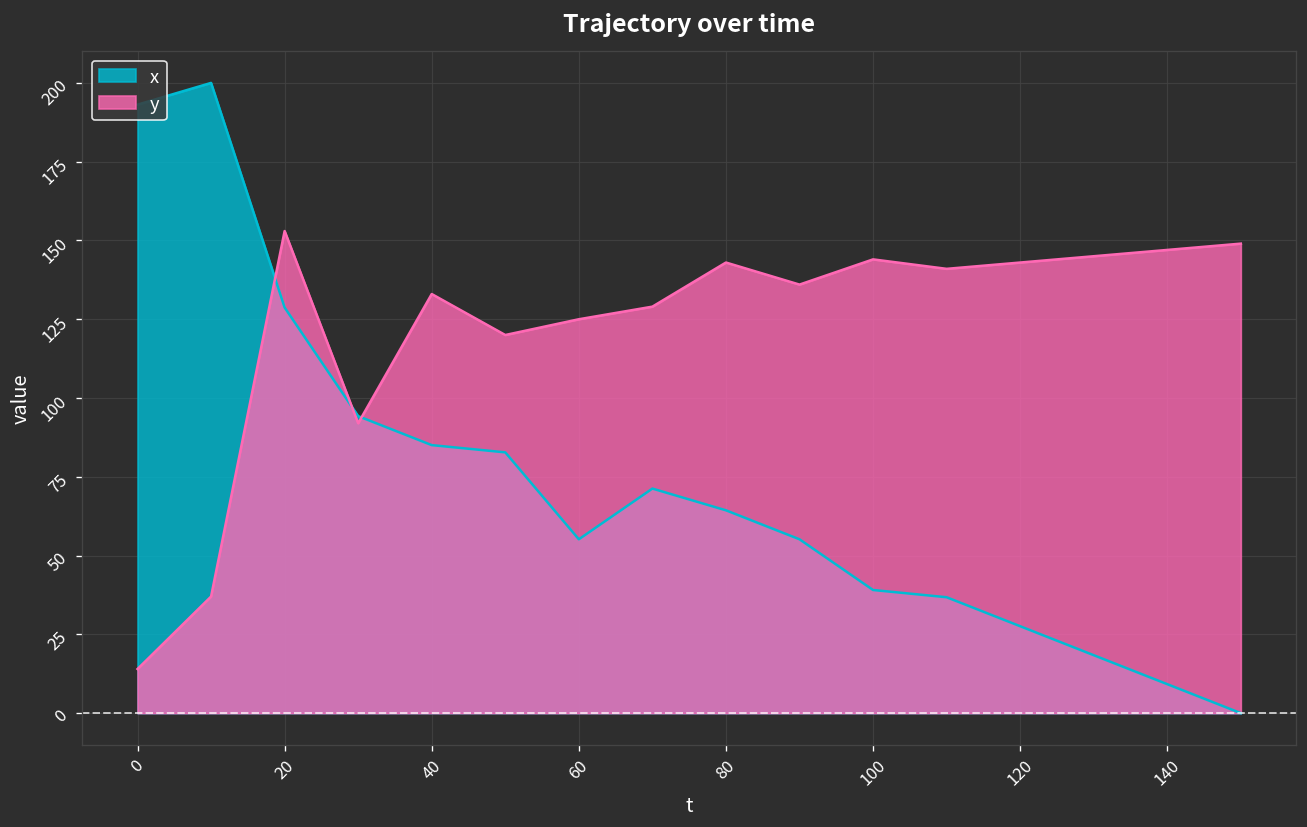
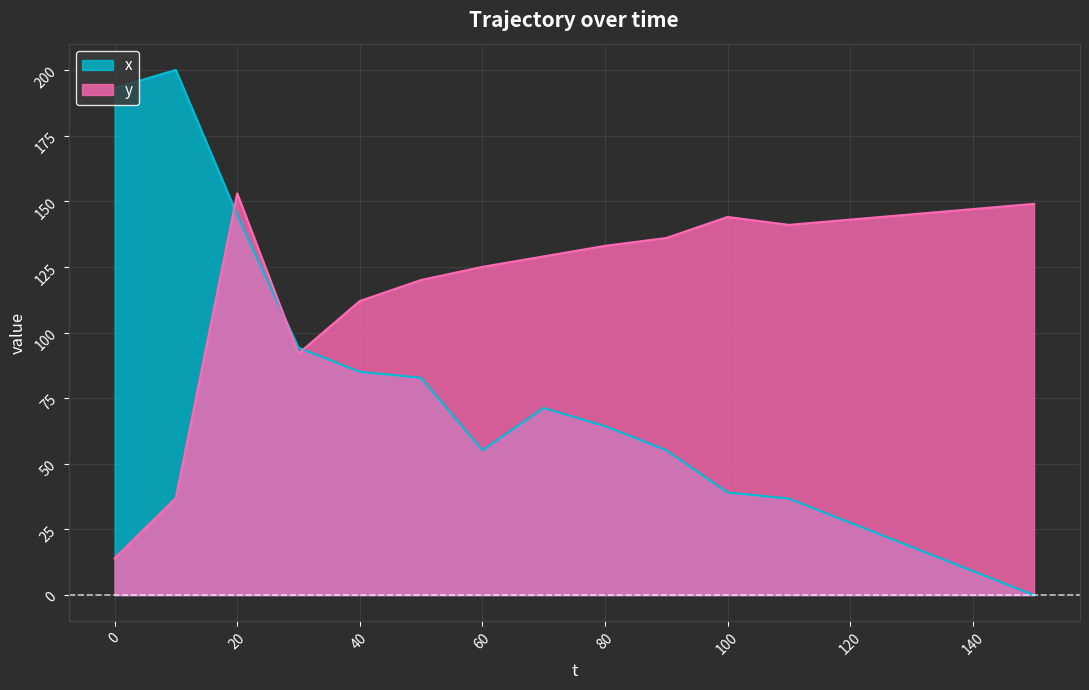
x, 20: 129 -> 145
y, 40: 133 -> 112
y, 80: 143 -> 133
